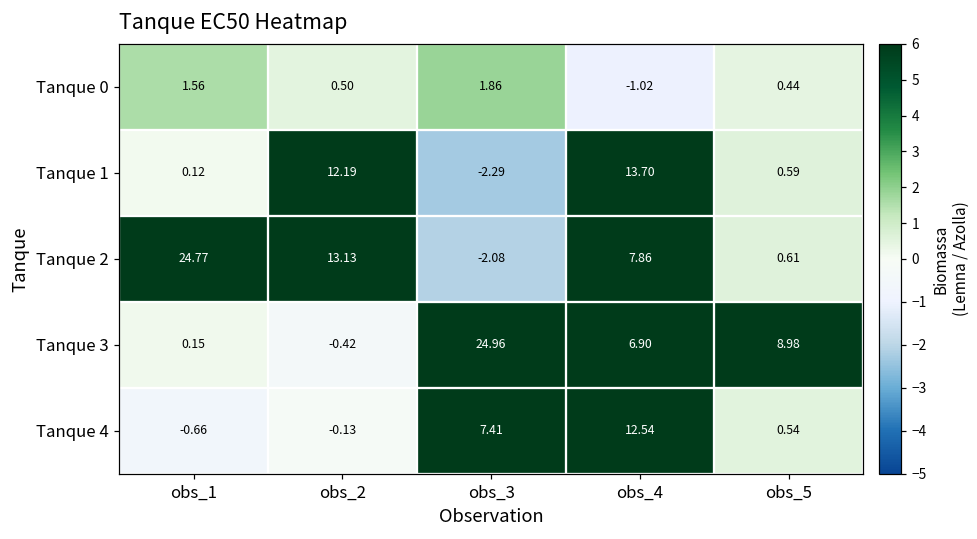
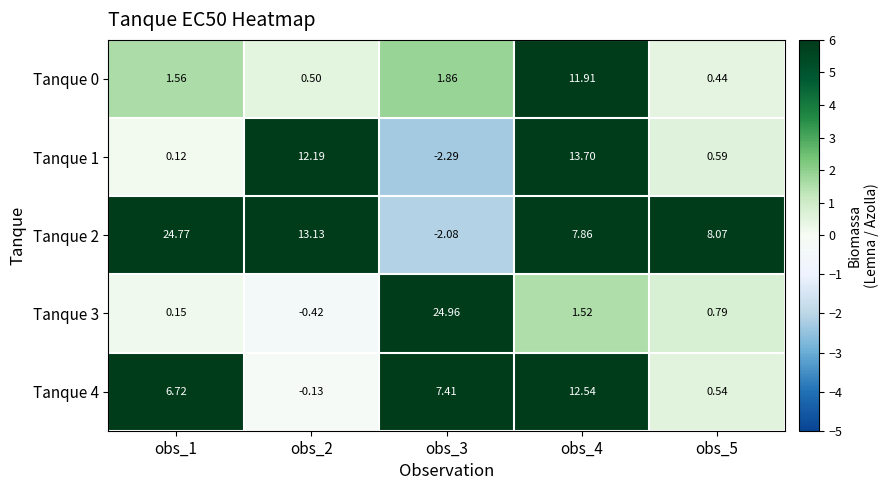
Tanque 0, obs_4: -1.02 -> 11.91
Tanque 2, obs_5: 0.61 -> 8.07
Tanque 3, obs_4: 6.90 -> 1.52
Tanque 3, obs_5: 8.98 -> 0.79
Tanque 4, obs_1: -0.66 -> 6.72
